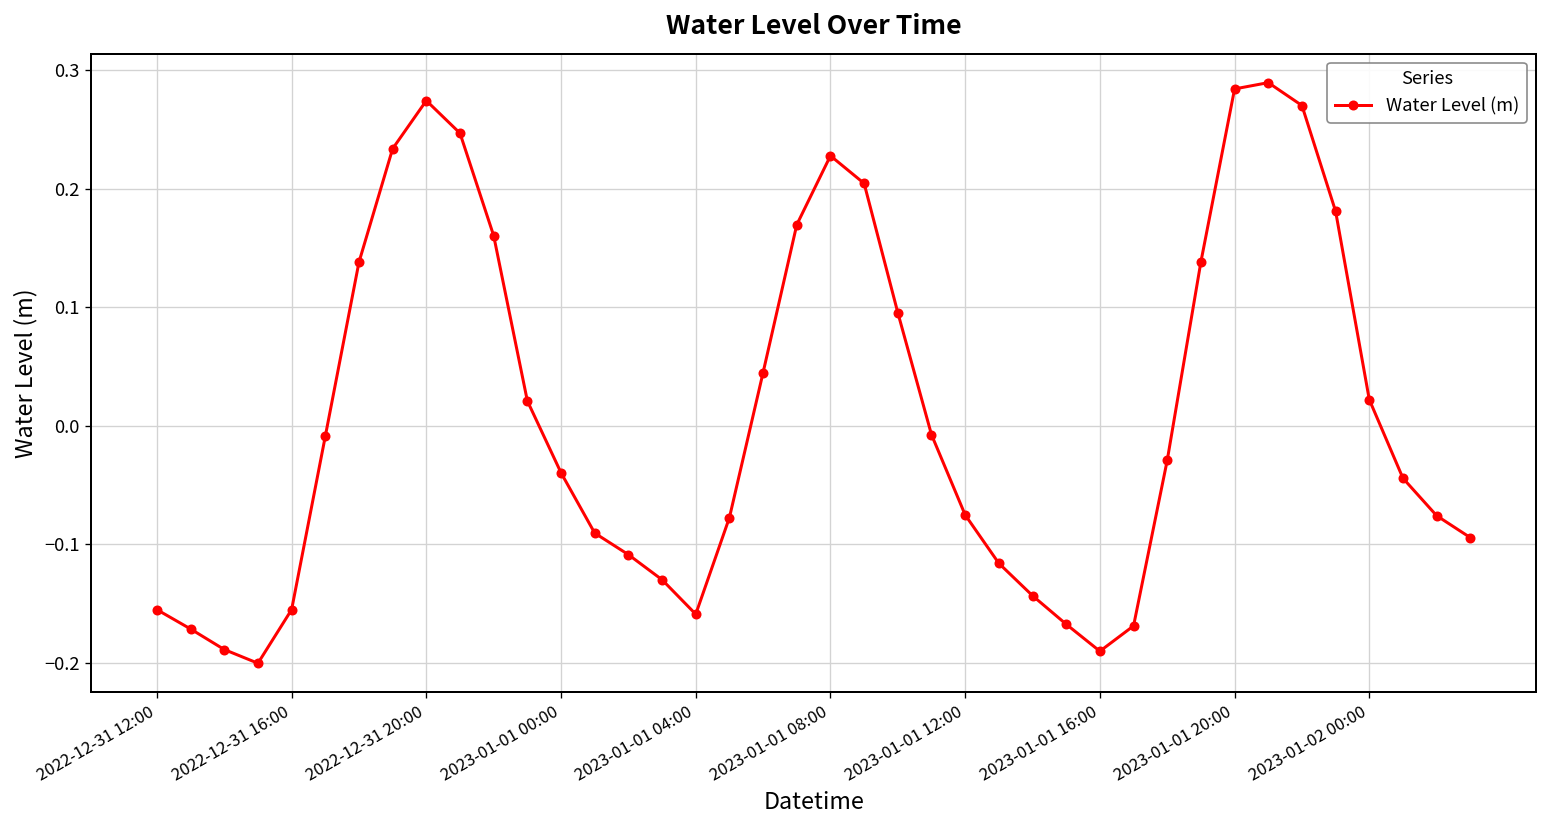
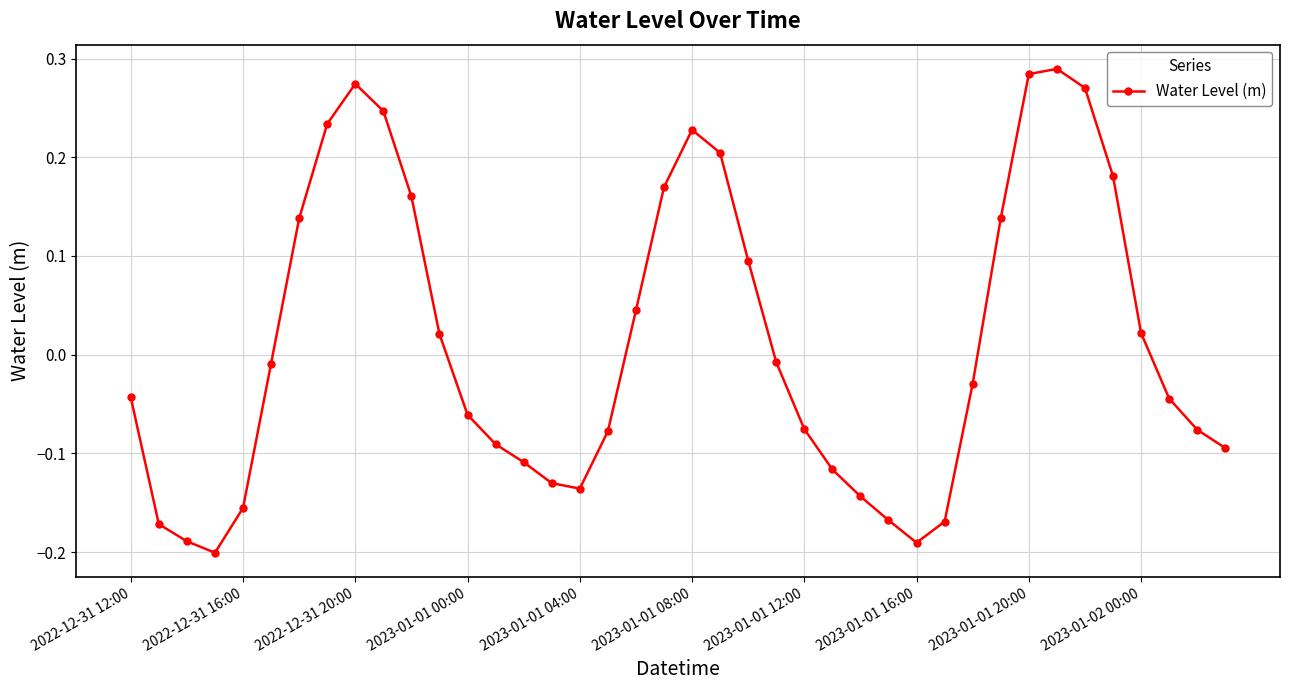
2022-12-31 12:00: -0.16 -> -0.04
2023-01-01 00:00: -0.04 -> -0.06
2023-01-01 04:00: -0.16 -> -0.14
